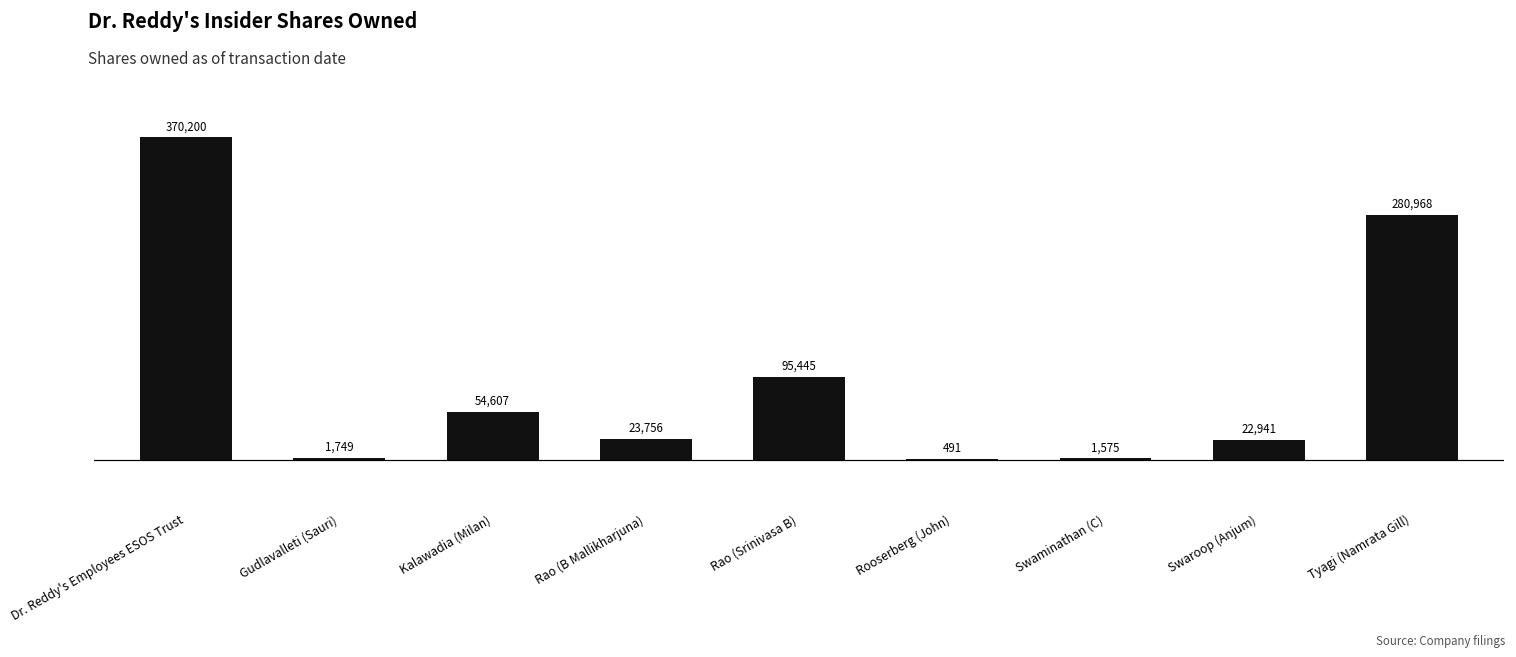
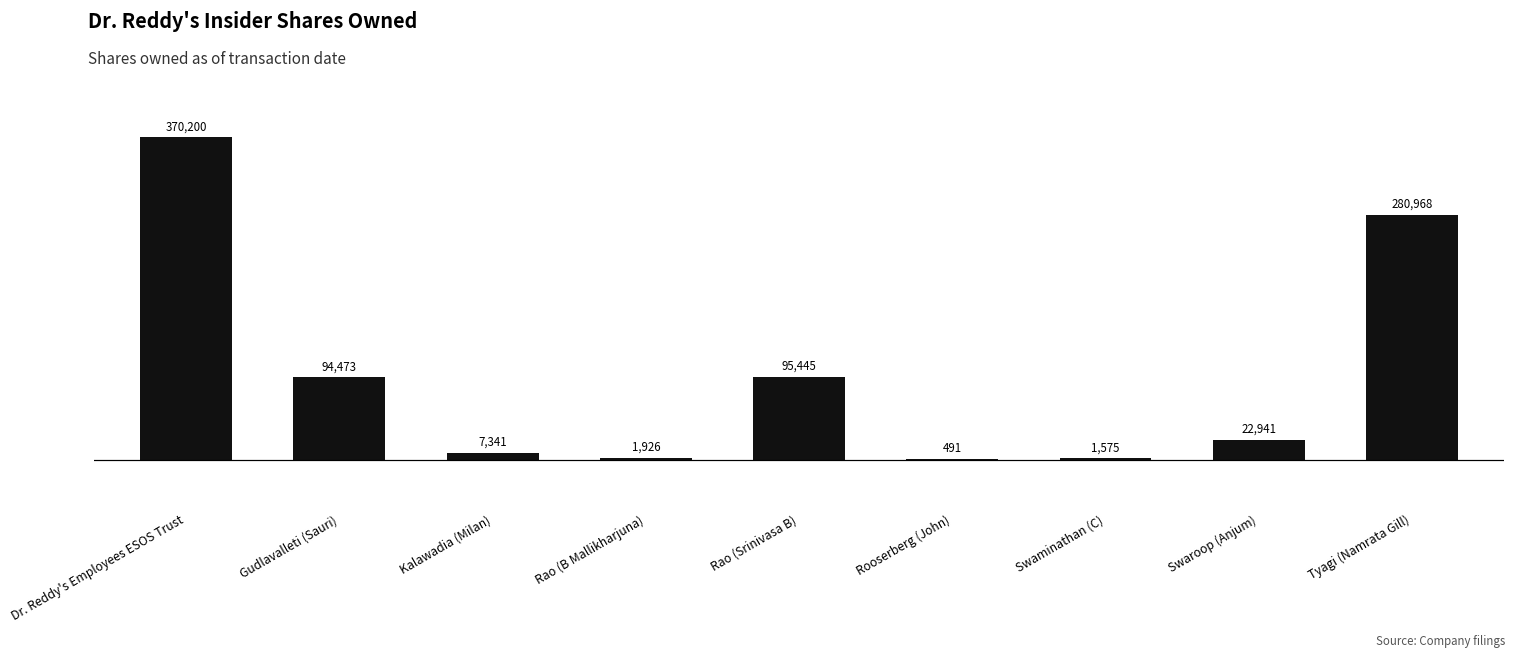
Gudlavalleti (Sauri): 1,749 -> 94,473
Kalawadia (Milan): 54,607 -> 7,341
Rao (B Mallikharjuna): 23,756 -> 1,926
